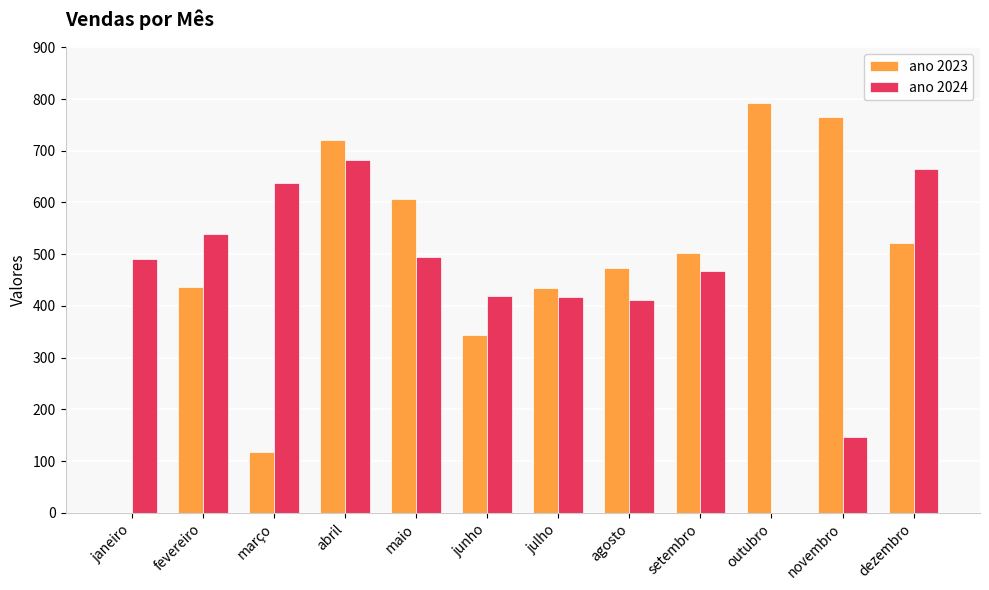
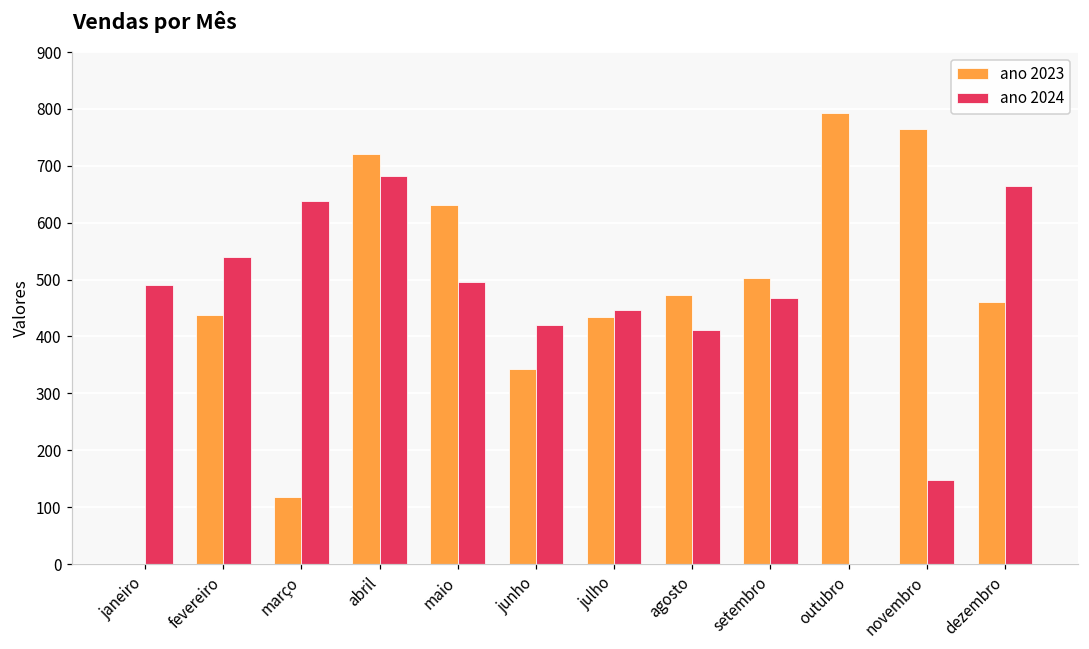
ano 2023, maio: 610 -> 630
ano 2024, julho: 420 -> 450
ano 2023, dezembro: 520 -> 460
